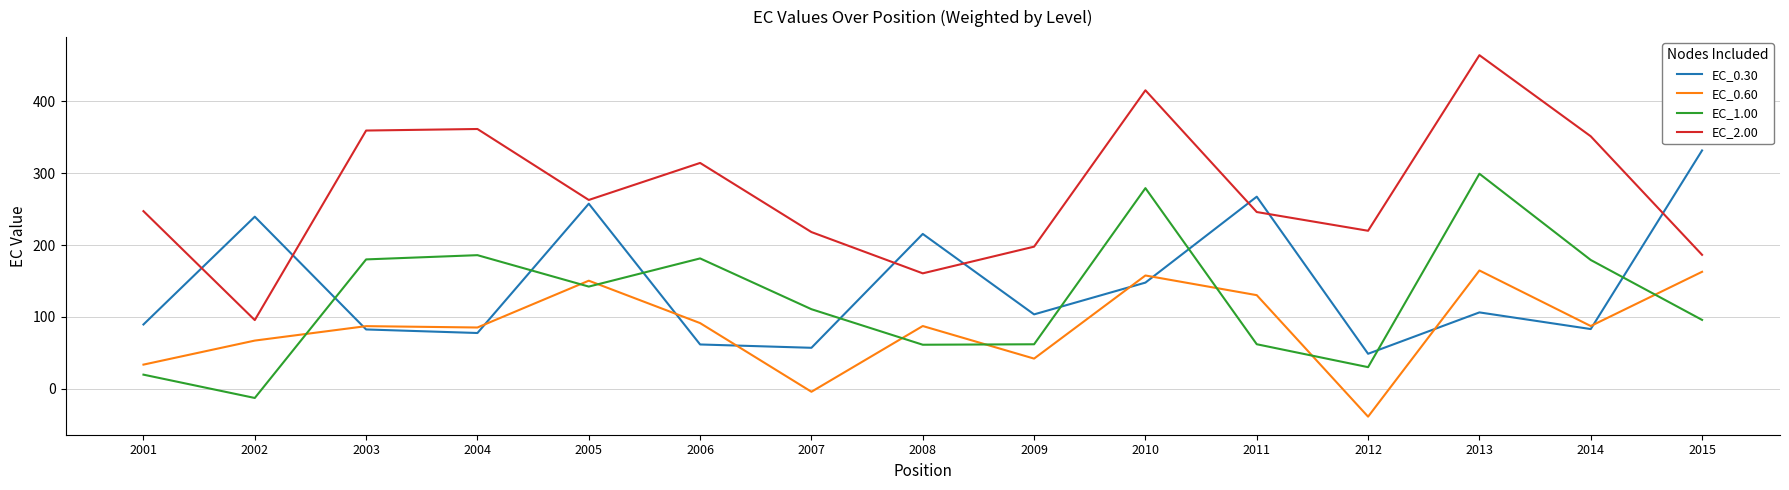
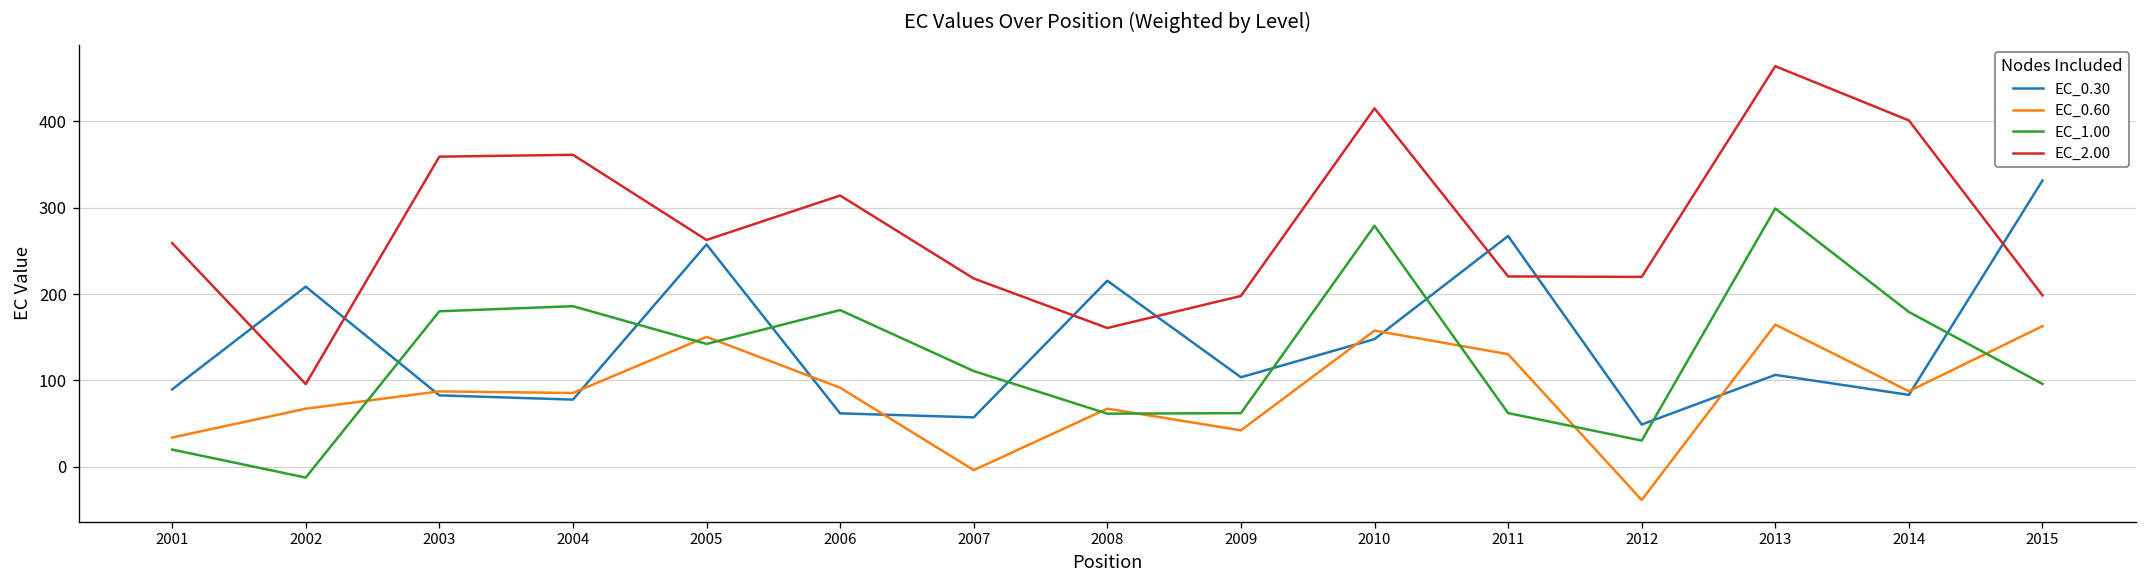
EC_2.00, 2001: 250 -> 260
EC_0.30, 2002: 240 -> 210
EC_0.60, 2008: 90 -> 70
EC_2.00, 2011: 250 -> 220
EC_2.00, 2014: 350 -> 400
EC_2.00, 2015: 190 -> 200
